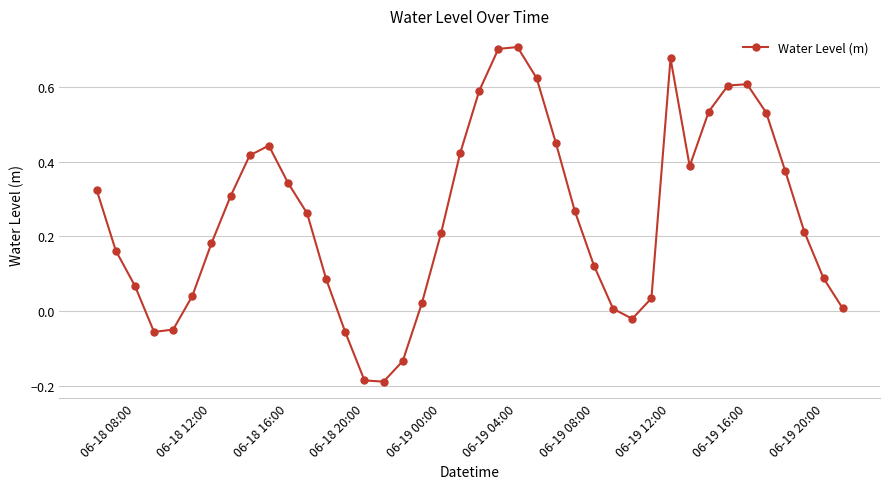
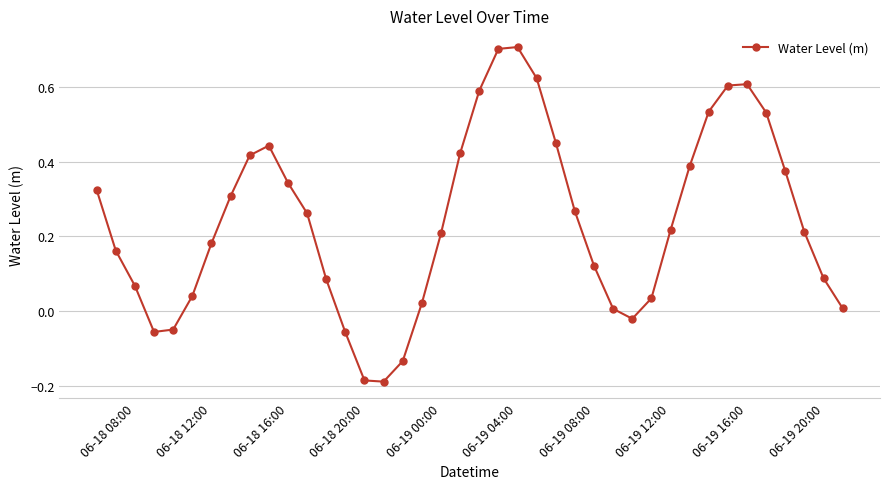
06-19 12:00: 0.68 -> 0.22
